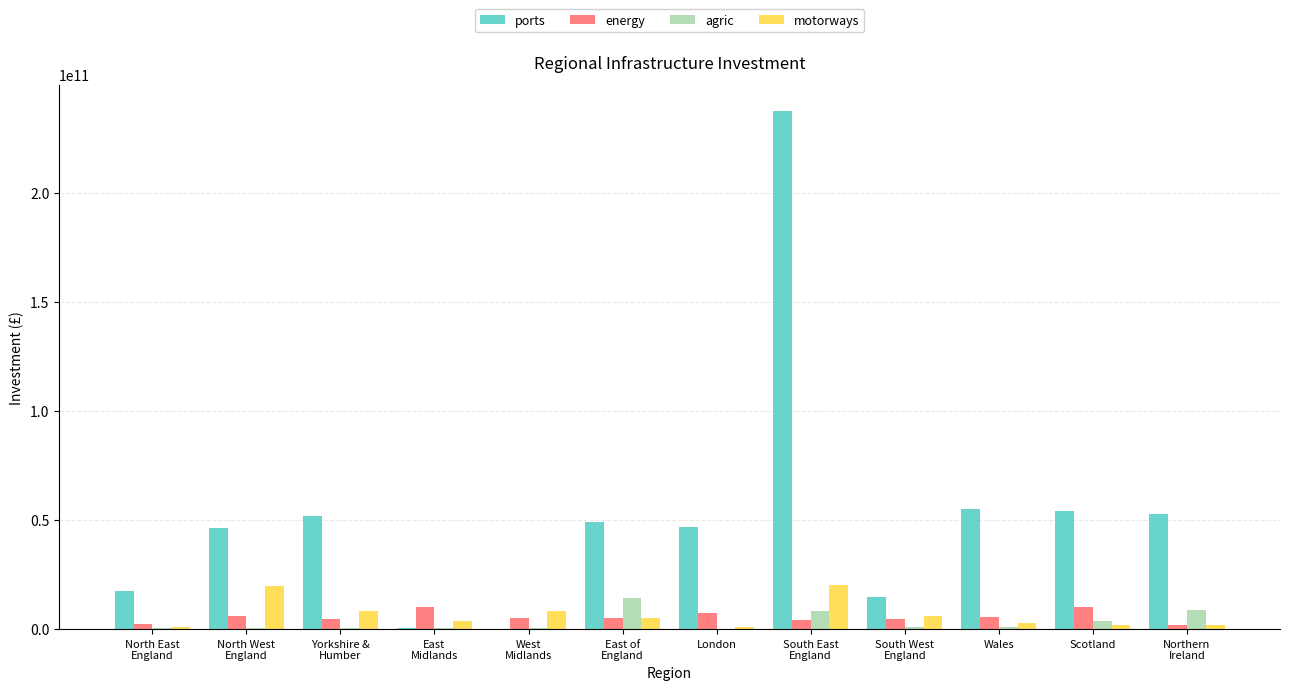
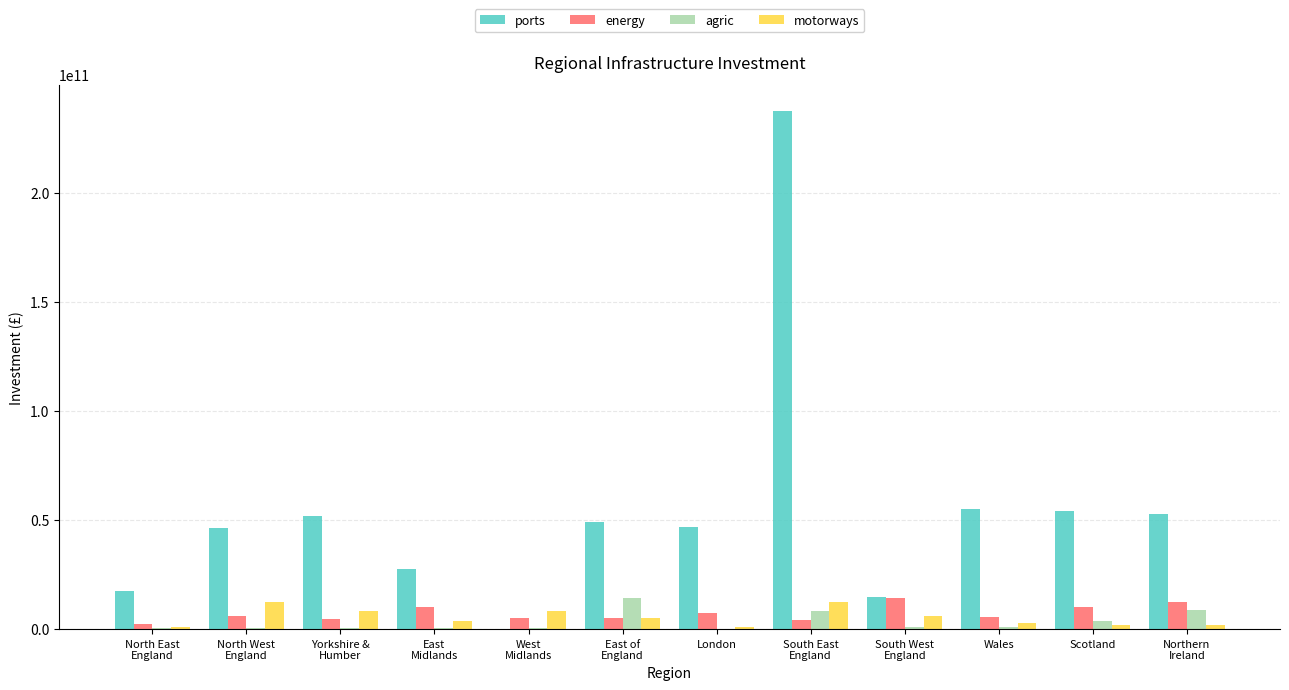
motorways, North West England: 20000000000 -> 12000000000
ports, East Midlands: 0 -> 27000000000
motorways, South East England: 20000000000 -> 12000000000
energy, South West England: 5000000000 -> 14000000000
energy, Northern Ireland: 2000000000 -> 13000000000
